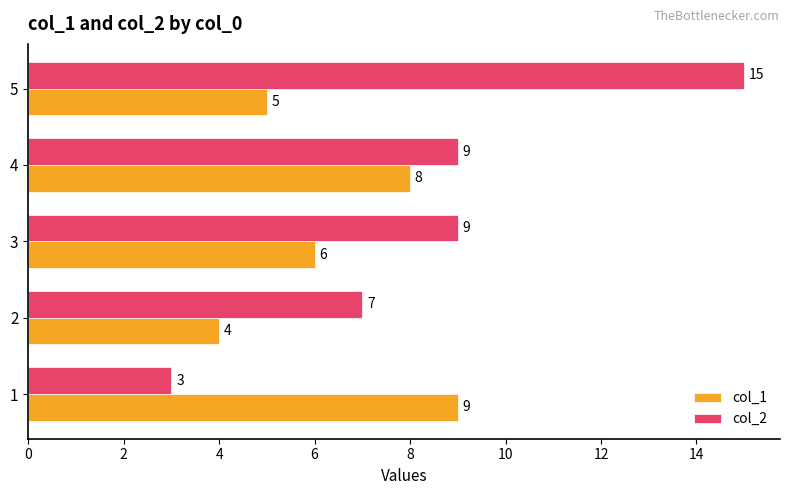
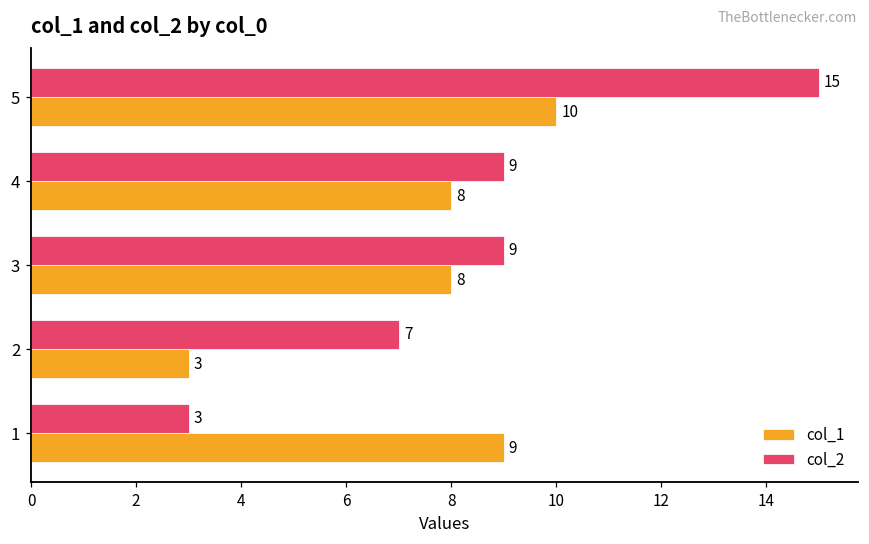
col_1, 5: 5 -> 10
col_1, 3: 6 -> 8
col_1, 2: 4 -> 3
